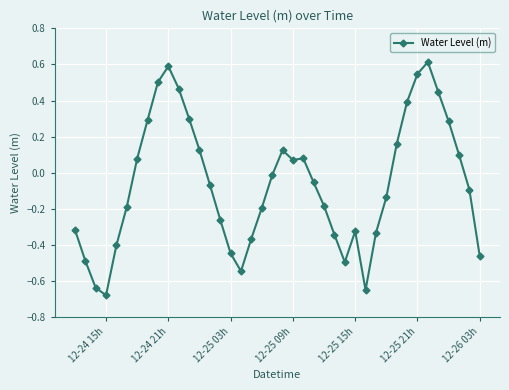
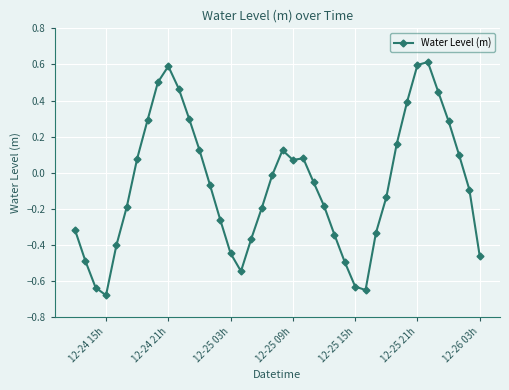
12-25 15h: -0.32 -> -0.63
12-25 21h: 0.55 -> 0.60
